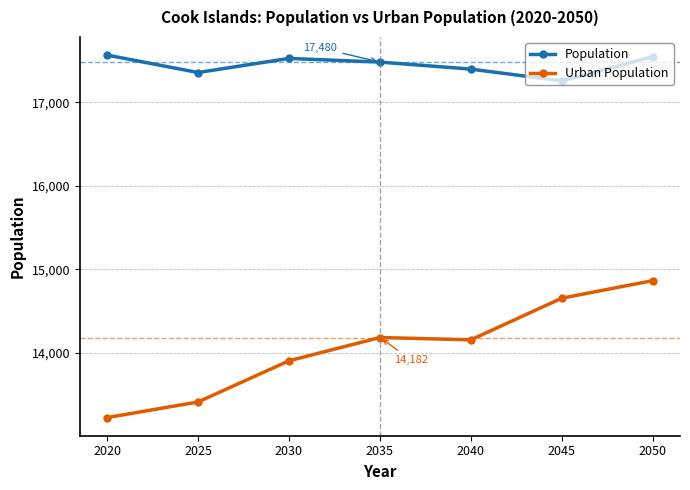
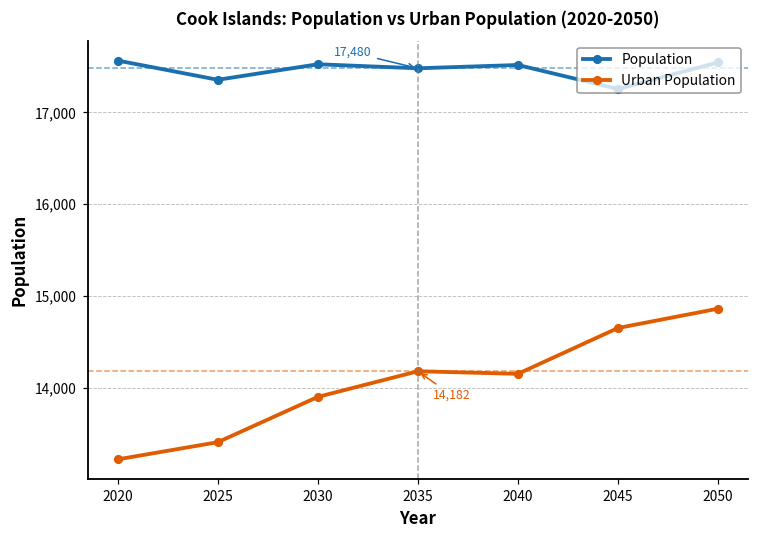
Population, 2040: 17,400 -> 17,500
